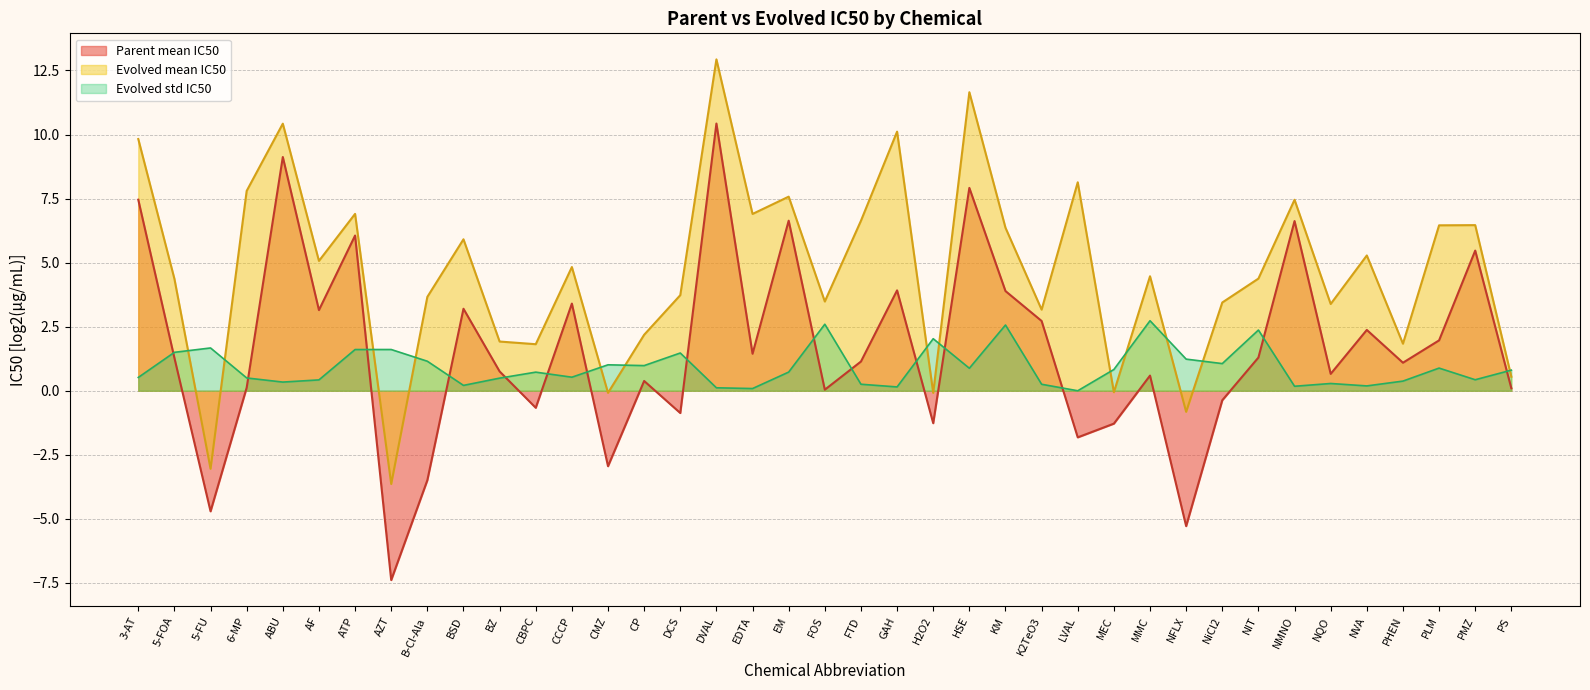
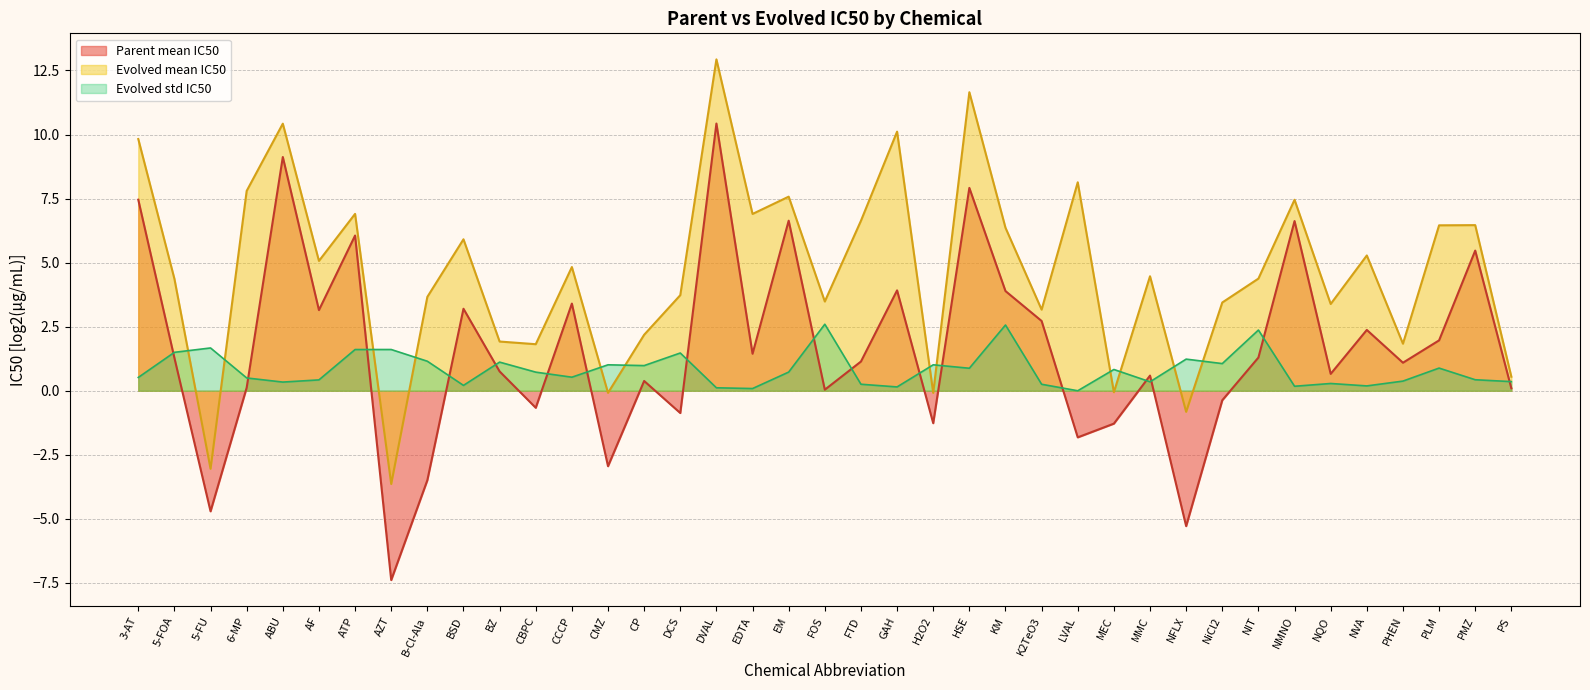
Evolved std IC50, BZ: 0.5 -> 1.1
Evolved std IC50, H2O2: 2.0 -> 1.0
Evolved std IC50, MMC: 2.7 -> 0.4
Evolved std IC50, PS: 0.8 -> 0.4
